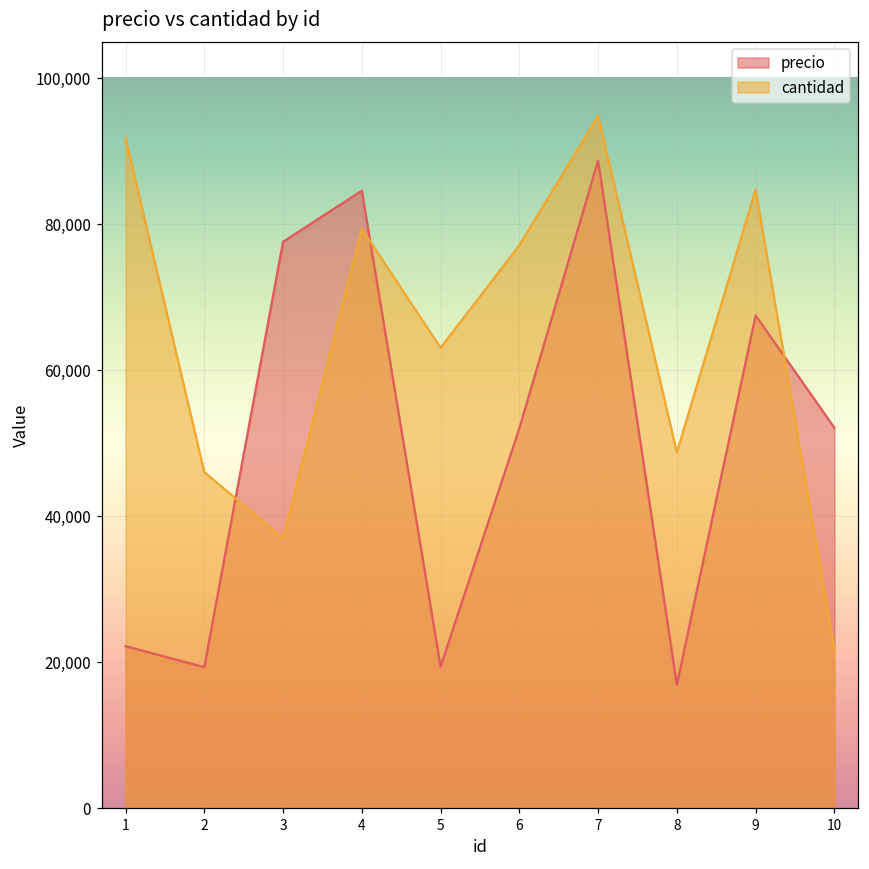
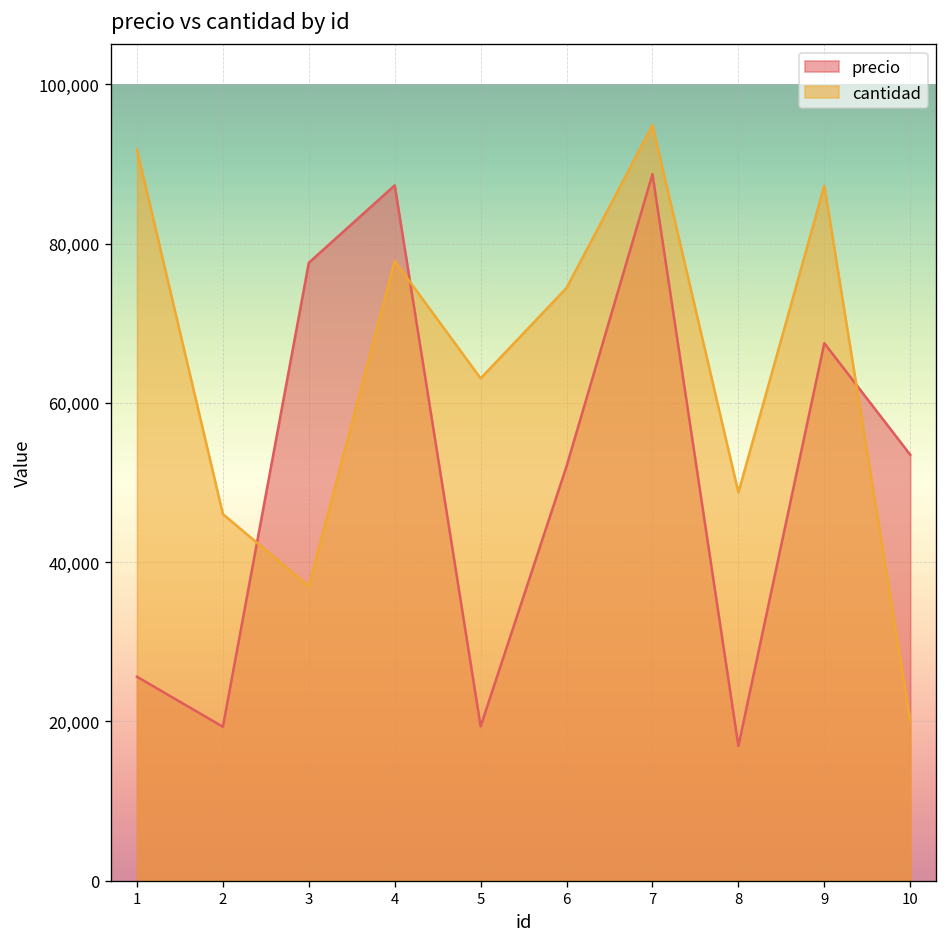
precio, 1: 22,000 -> 26,000
precio, 4: 85,000 -> 87,000
cantidad, 4: 79,000 -> 78,000
cantidad, 6: 77,000 -> 74,000
cantidad, 9: 85,000 -> 87,000
precio, 10: 52,000 -> 53,000
cantidad, 10: 22,000 -> 20,000
